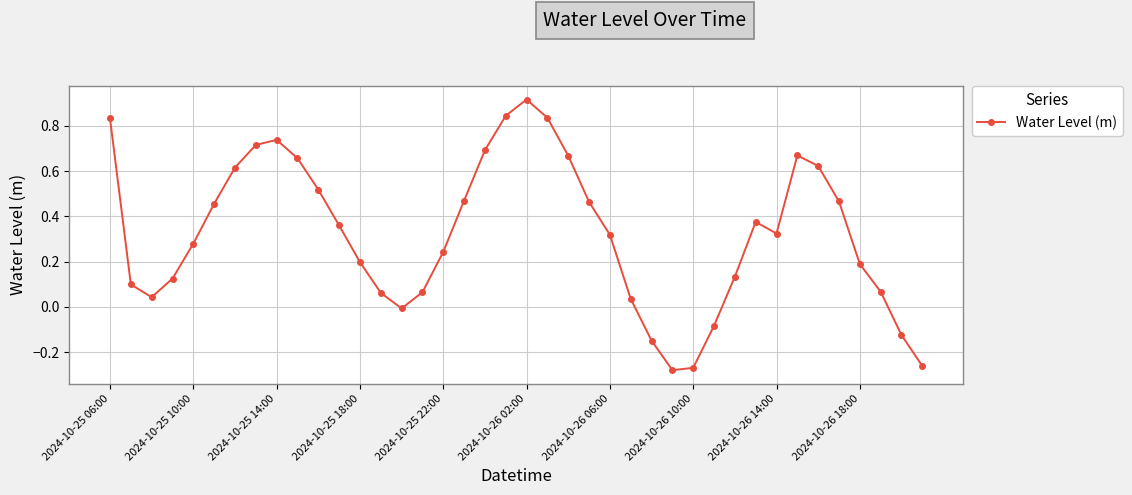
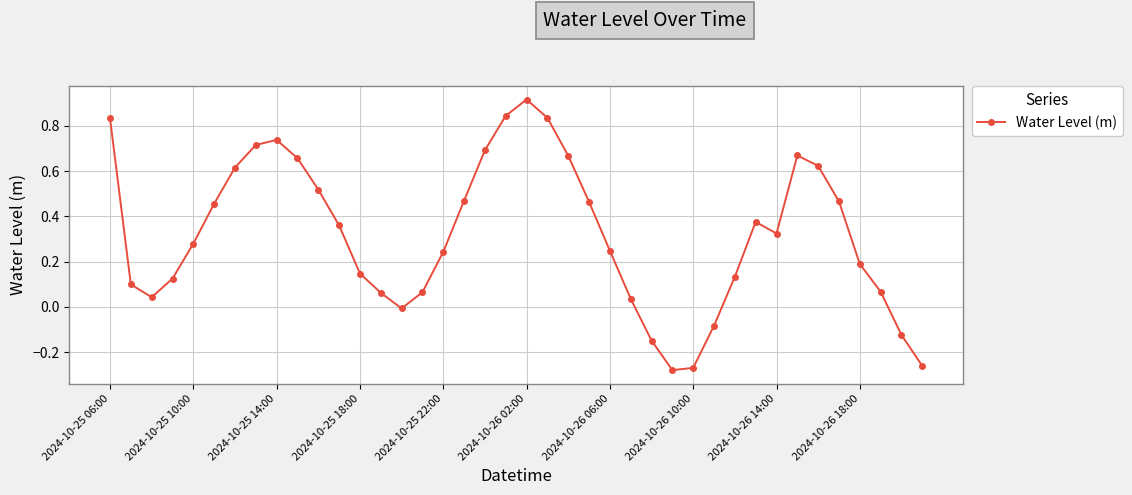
2024-10-25 18:00: 0.20 -> 0.15
2024-10-26 06:00: 0.32 -> 0.25
